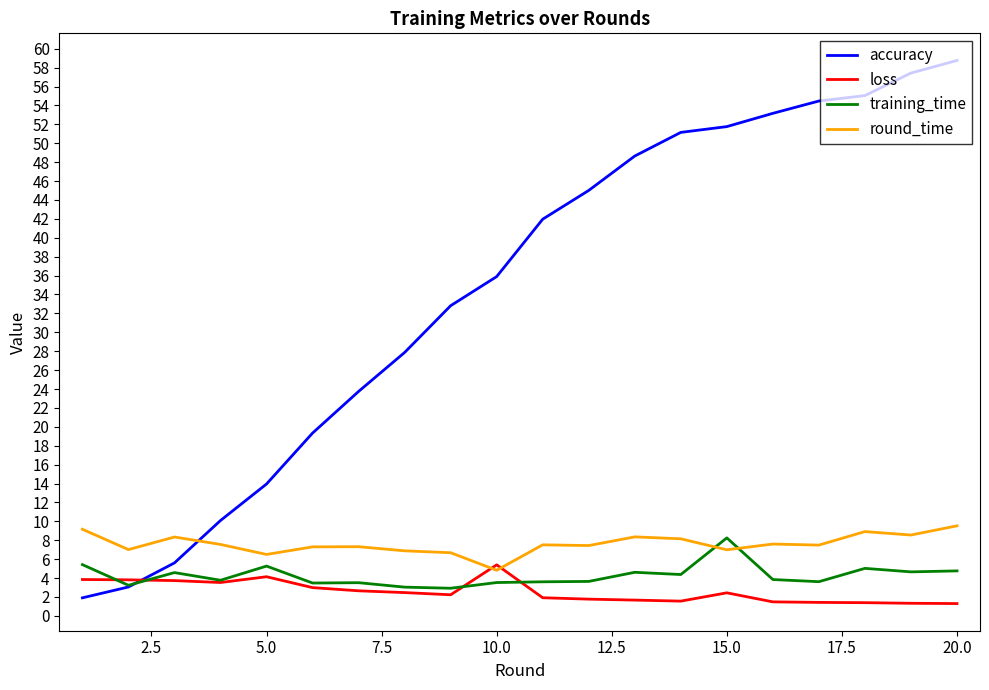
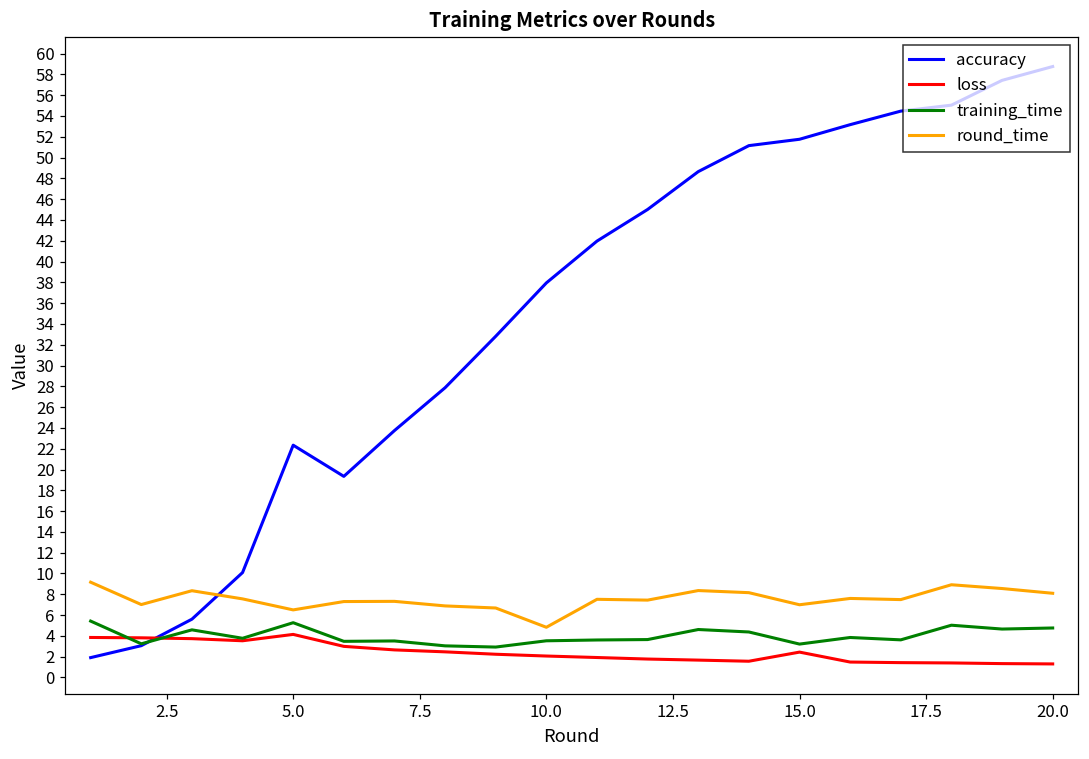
accuracy, 5.0: 14 -> 22
accuracy, 10.0: 36 -> 38
loss, 10.0: 5 -> 2
training_time, 15.0: 8 -> 3
round_time, 20.0: 10 -> 8
